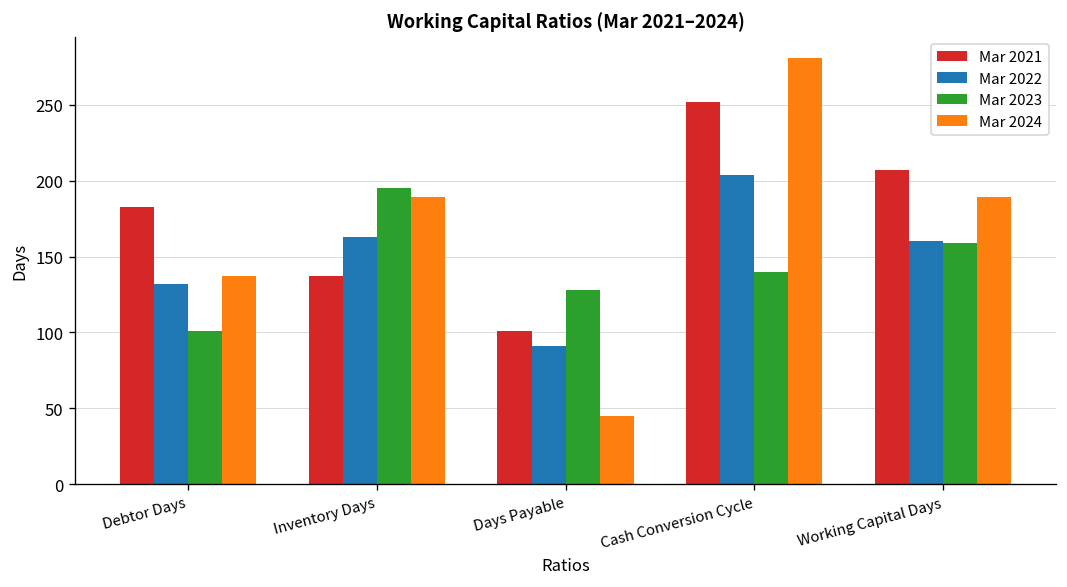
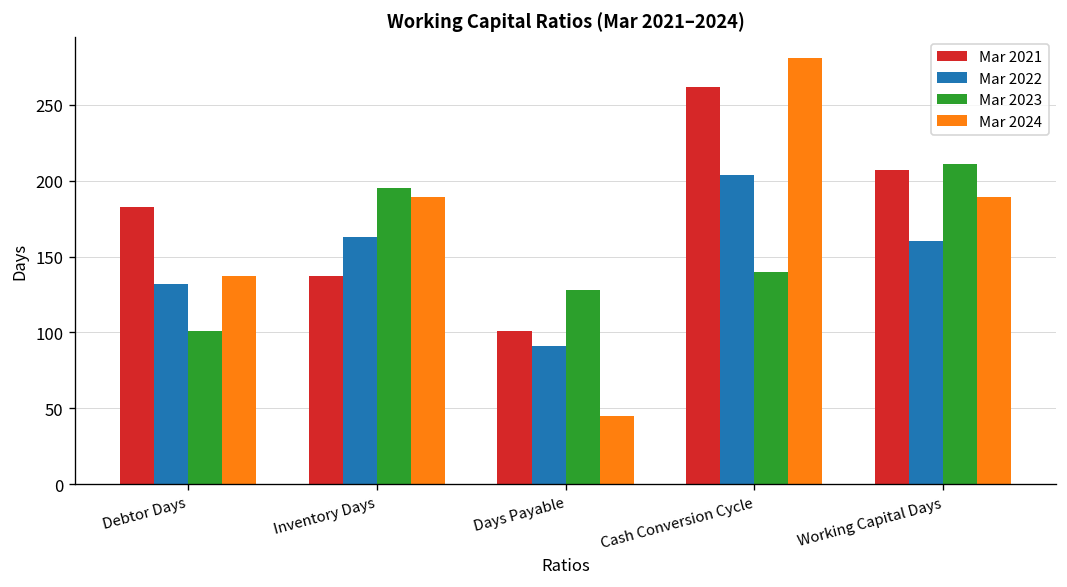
Mar 2021, Cash Conversion Cycle: 252 -> 262
Mar 2023, Working Capital Days: 159 -> 211
